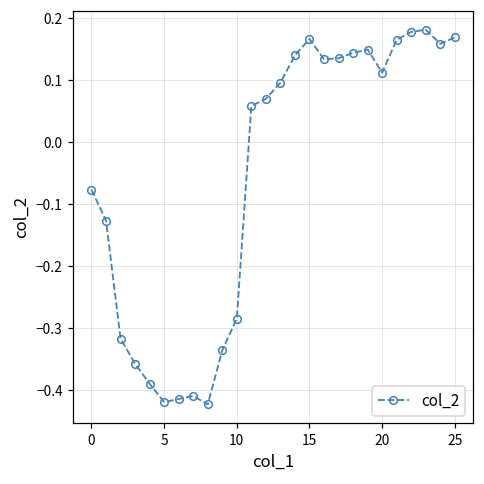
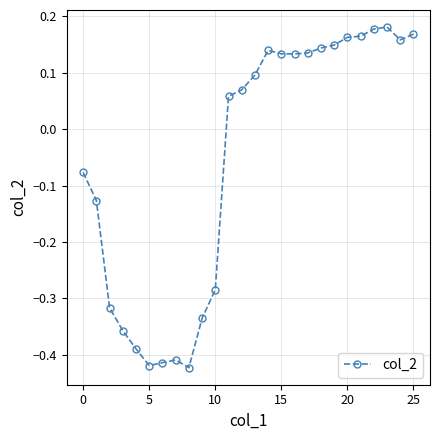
15: 0.17 -> 0.13
20: 0.11 -> 0.16
